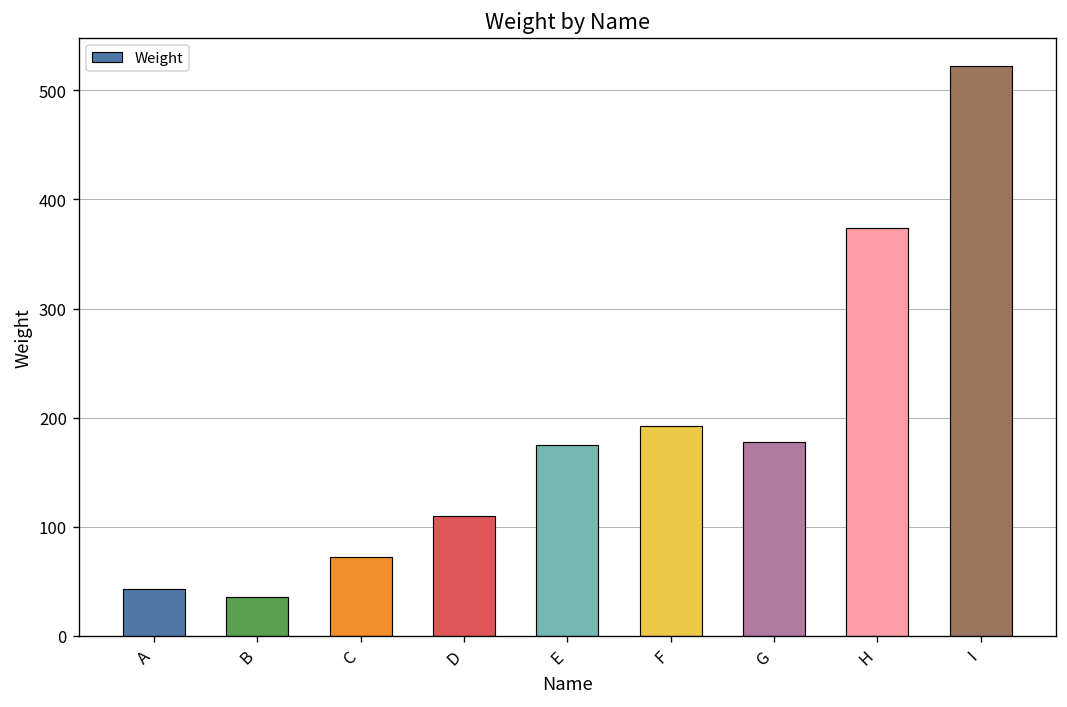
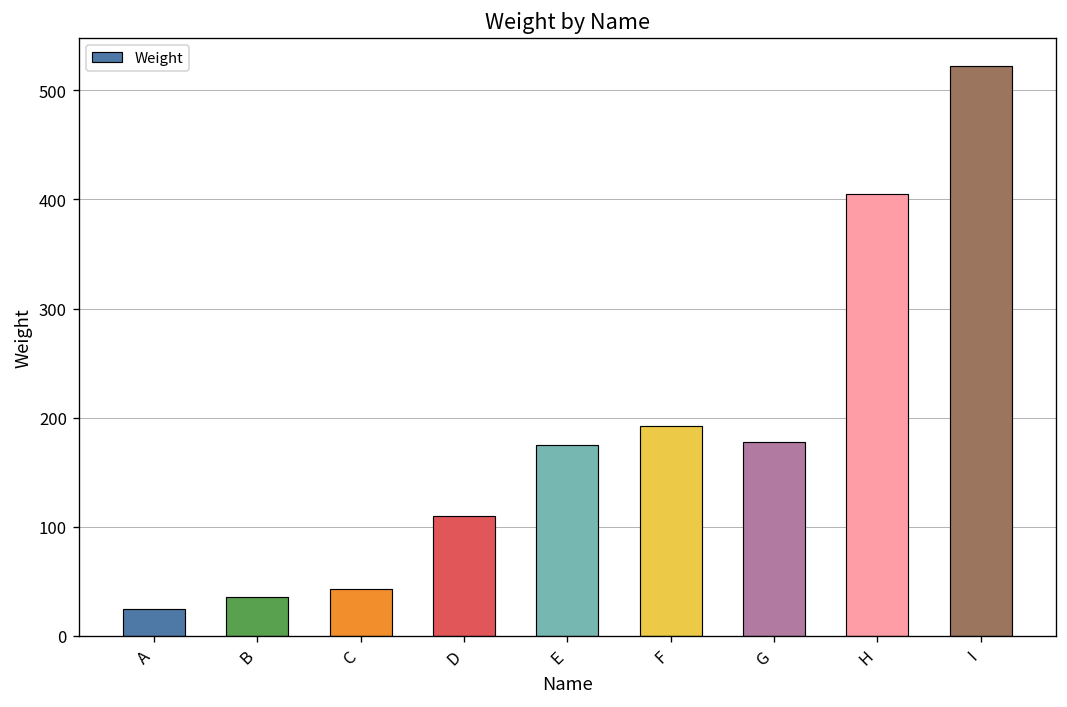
A: 40 -> 30
C: 70 -> 40
H: 370 -> 410
